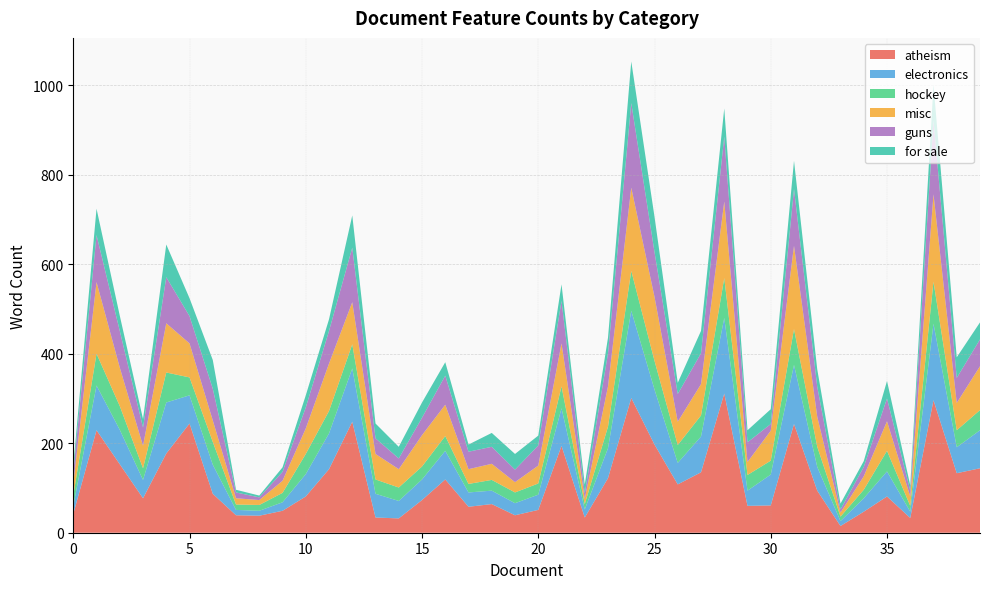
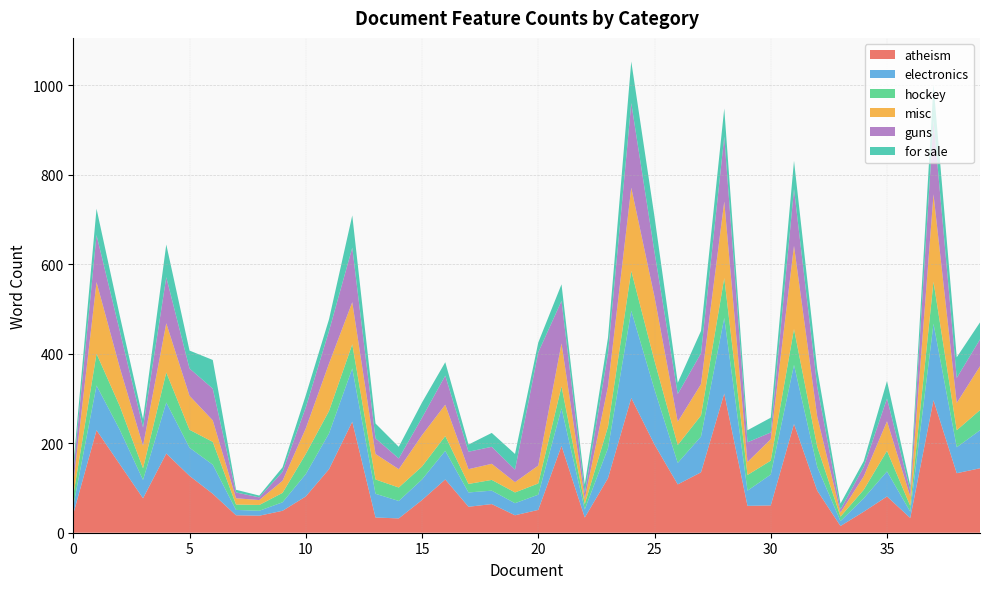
atheism, 5: 240 -> 130
guns, 20: 50 -> 250
misc, 30: 70 -> 50
